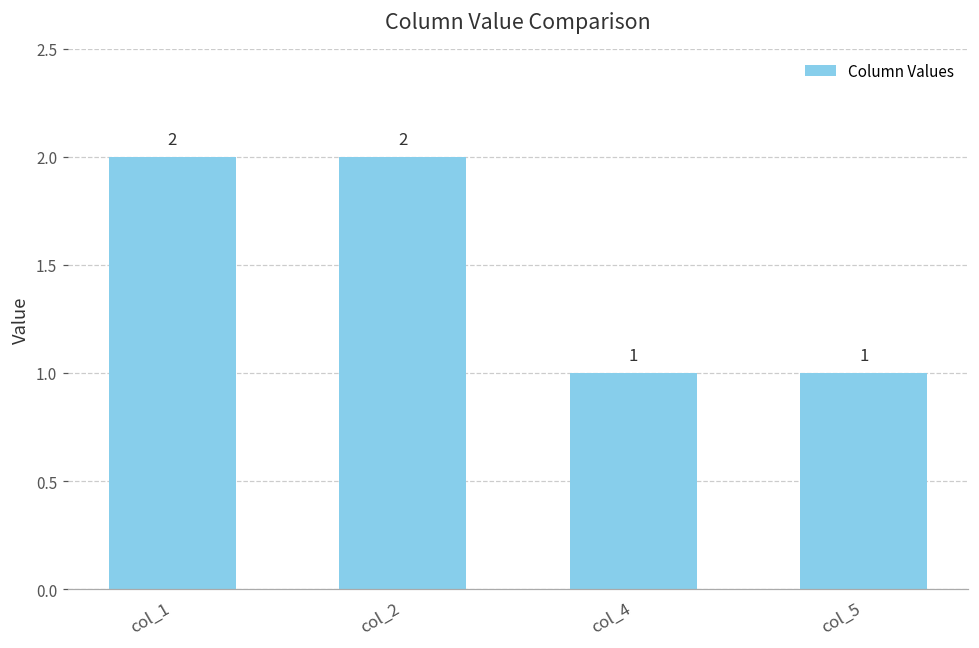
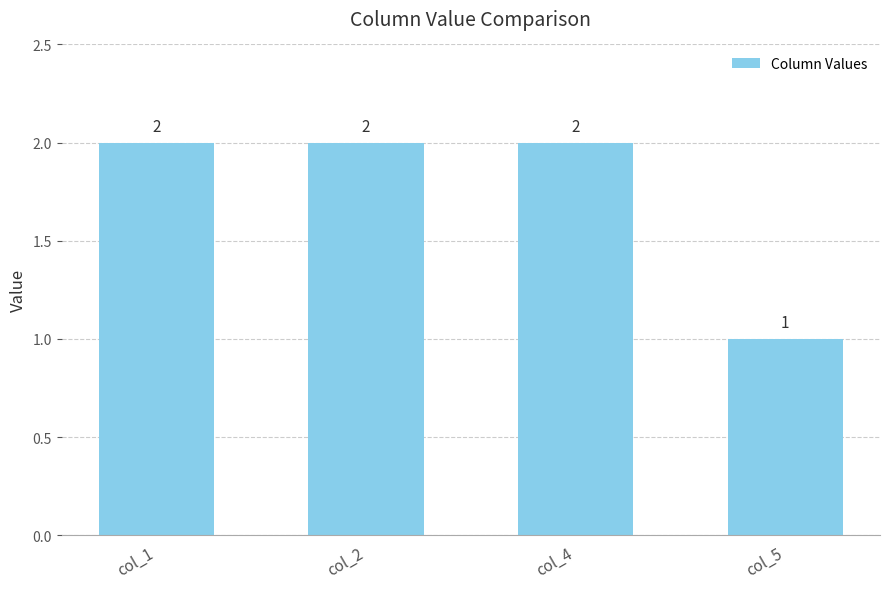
col_4: 1 -> 2
